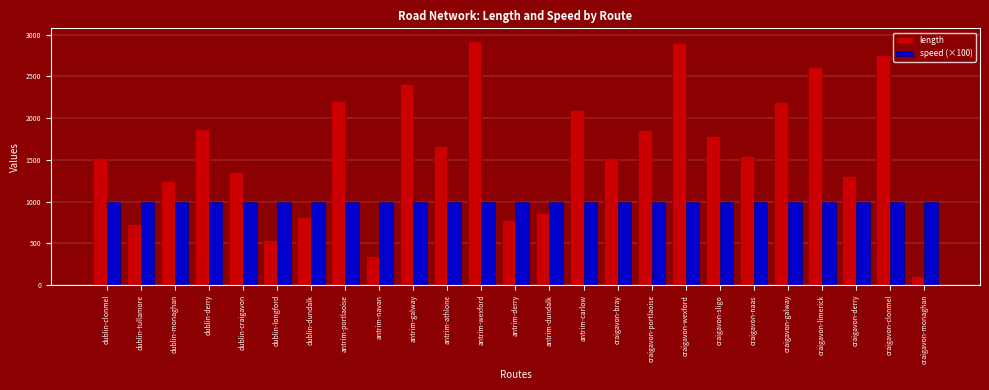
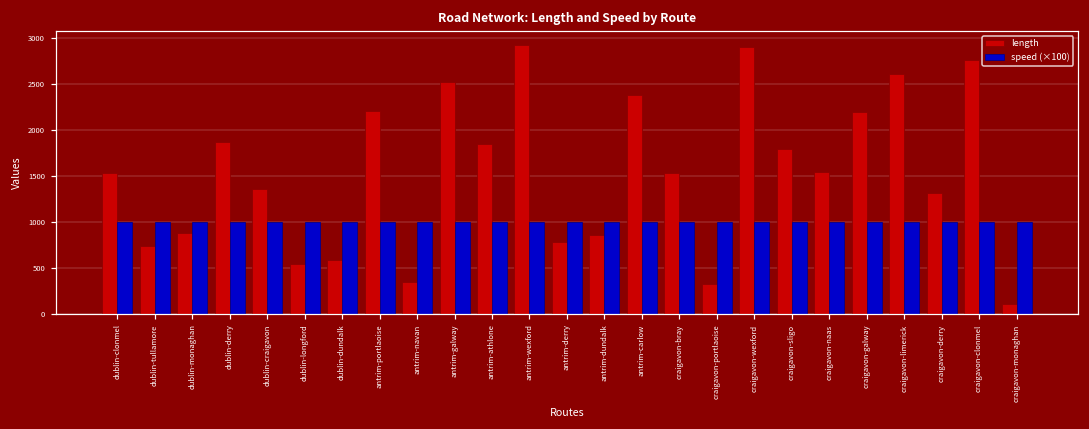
length, dublin-monaghan: 1200 -> 900
length, dublin-dundalk: 800 -> 600
length, antrim-galway: 2400 -> 2500
length, antrim-athlone: 1700 -> 1800
length, antrim-carlow: 2100 -> 2400
length, craigavon-portlaoise: 1900 -> 300
